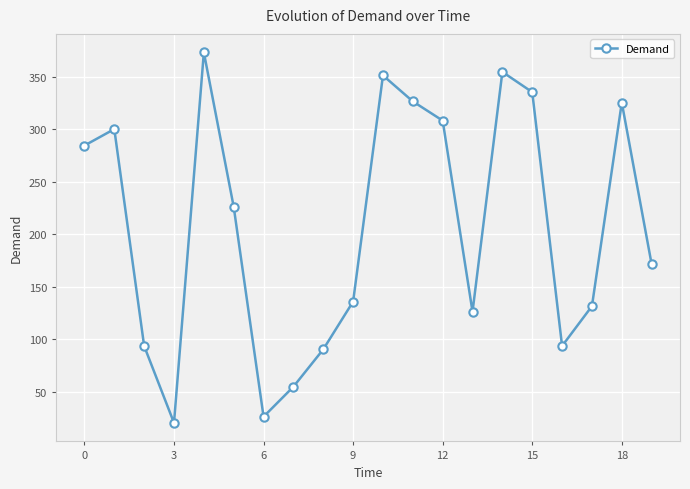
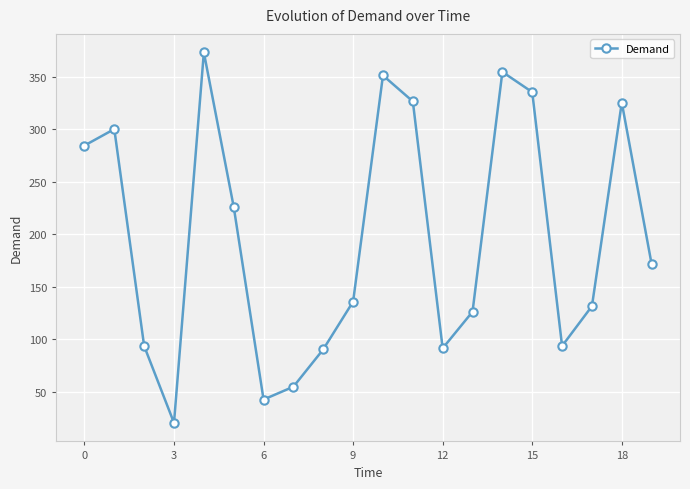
6: 26 -> 42
12: 308 -> 91
